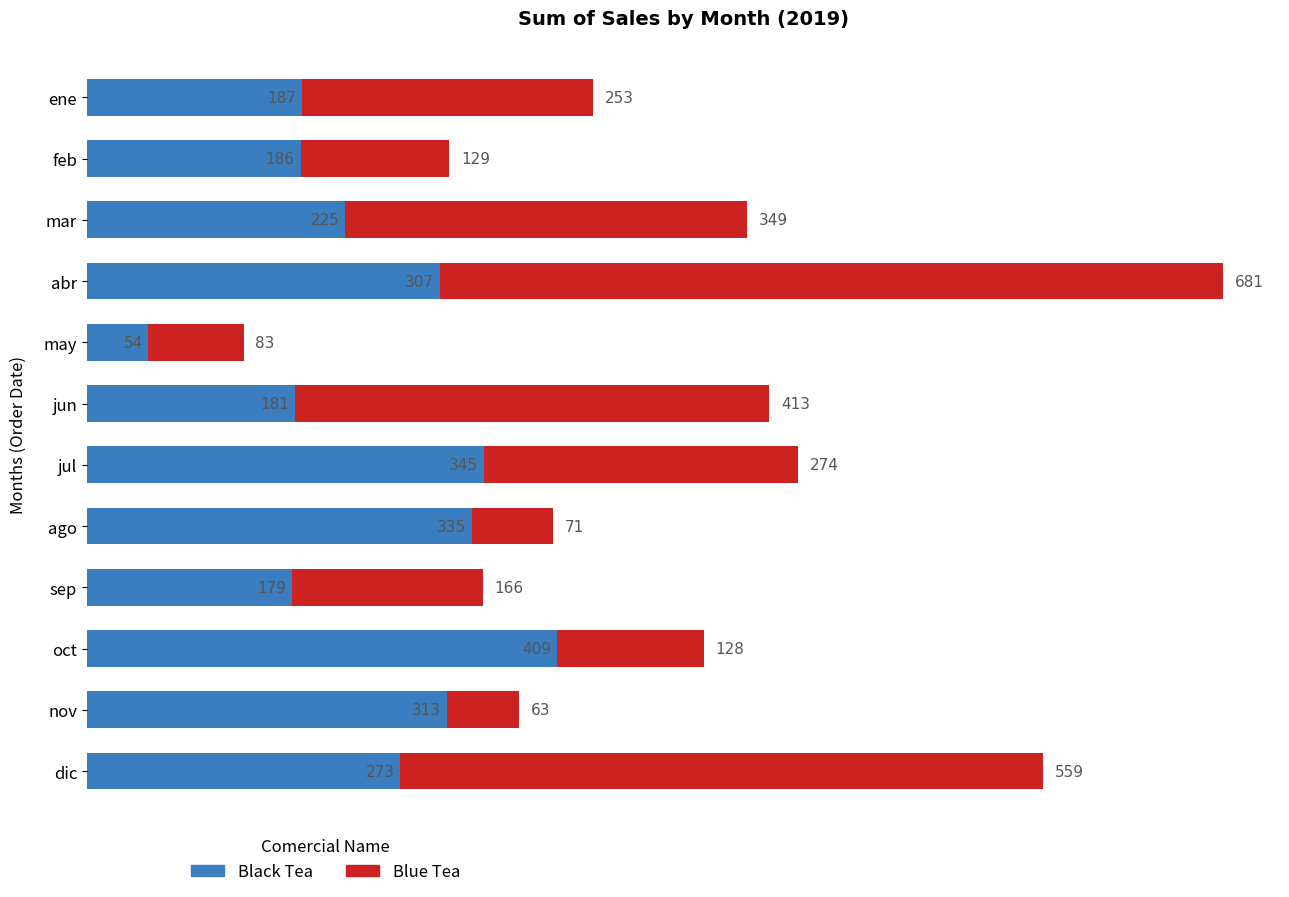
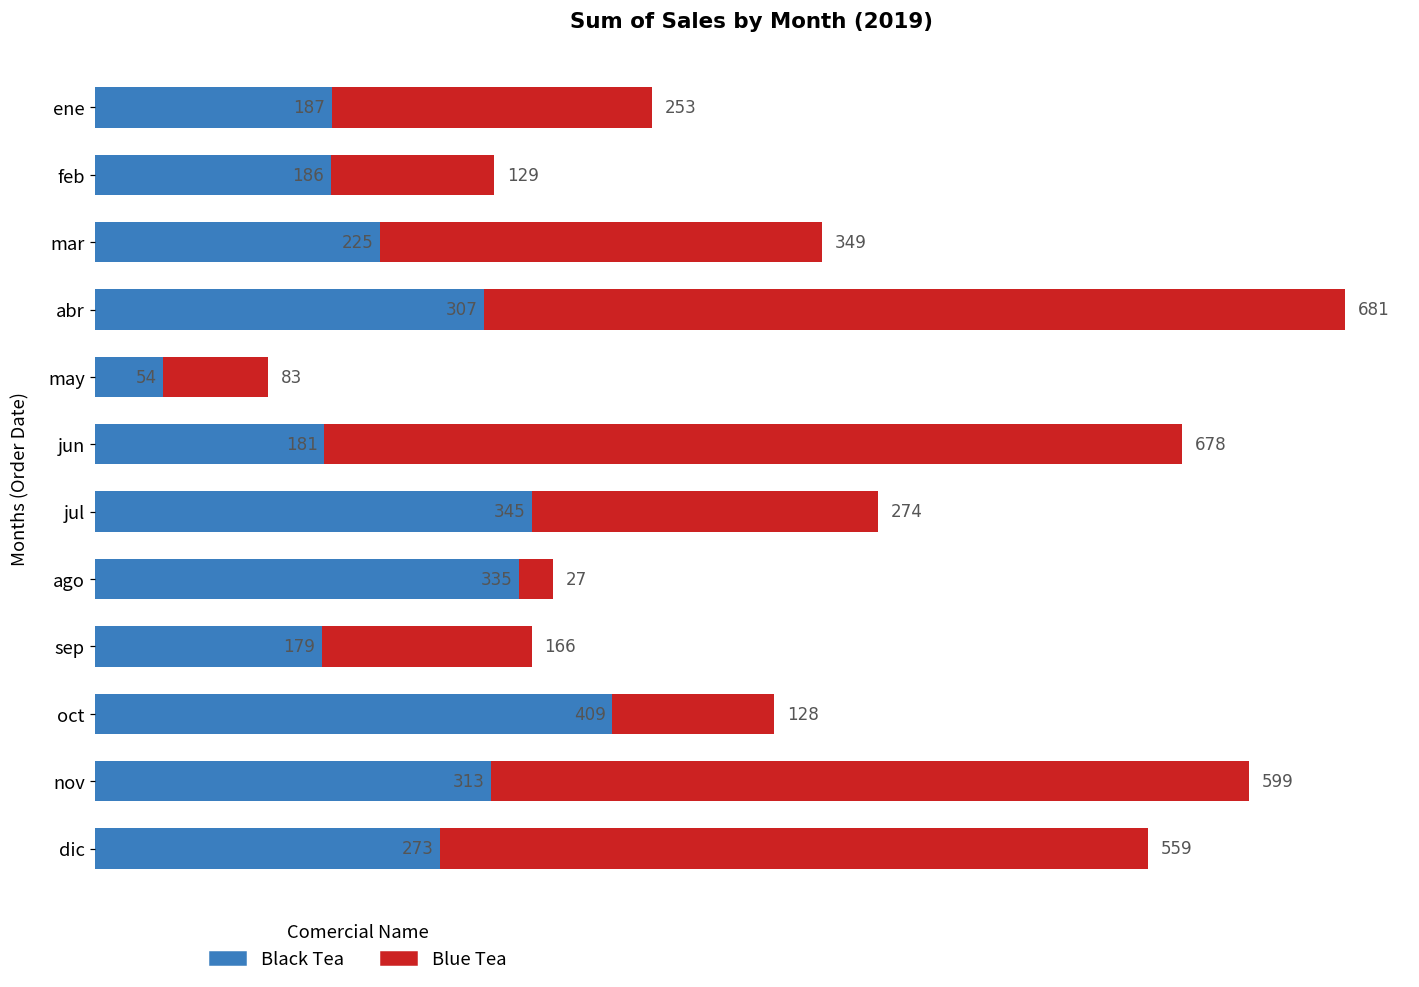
Blue Tea, jun: 413 -> 678
Blue Tea, ago: 71 -> 27
Blue Tea, nov: 63 -> 599
